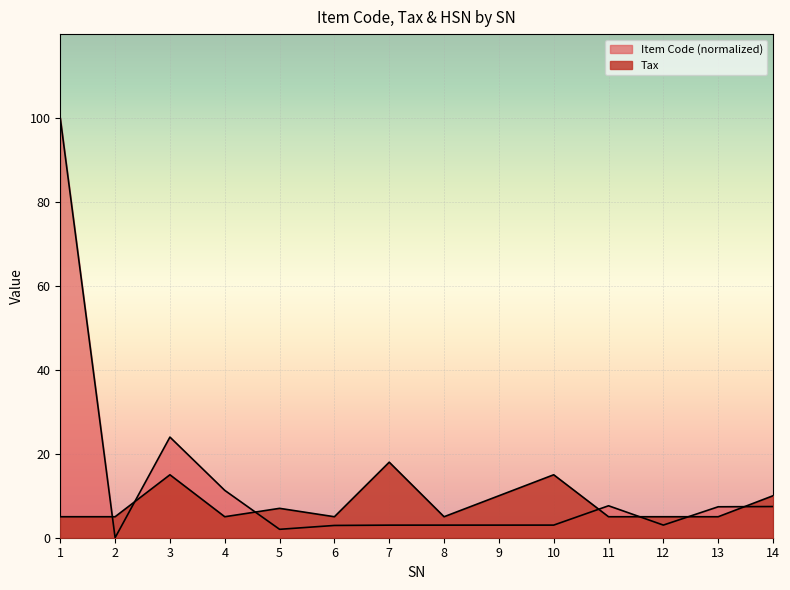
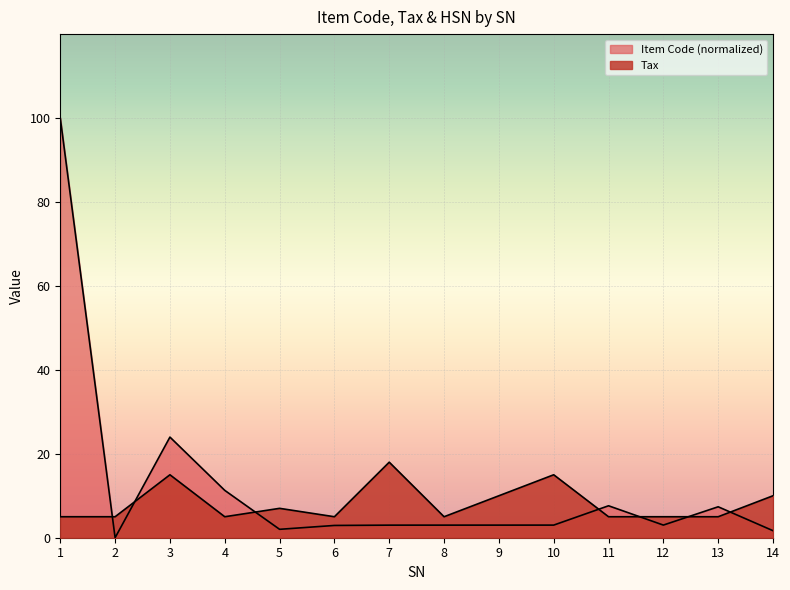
Item Code (normalized), 14: 7 -> 2
